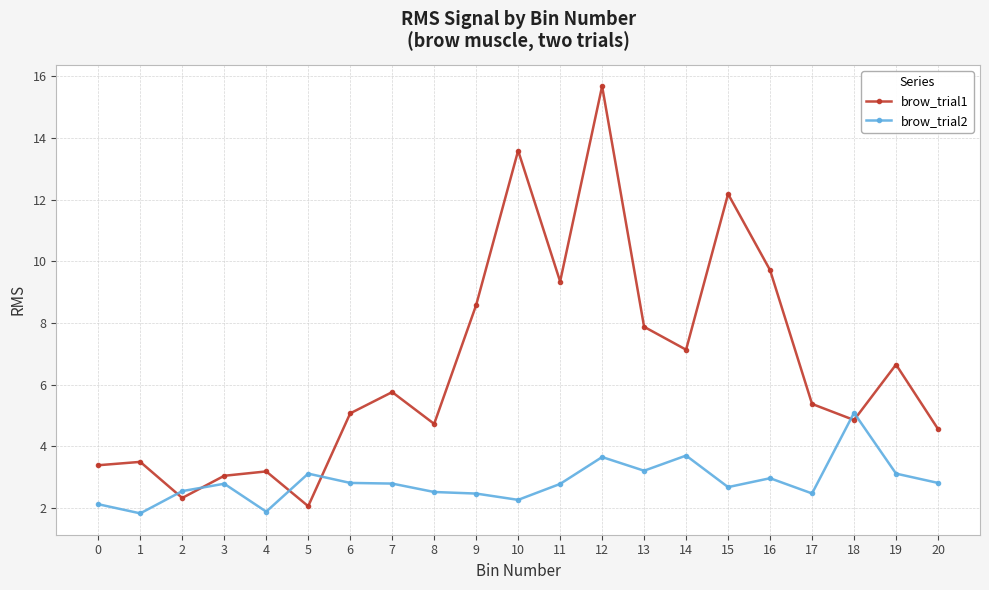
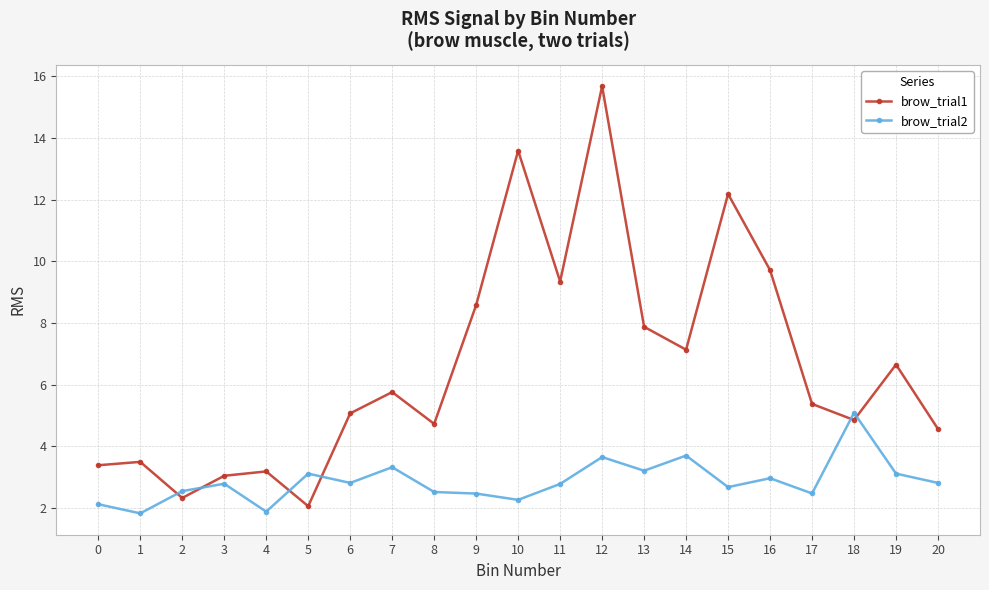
brow_trial2, 7: 2.8 -> 3.3
